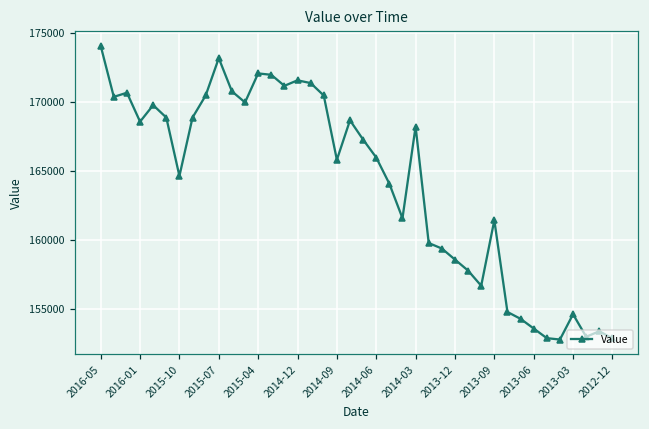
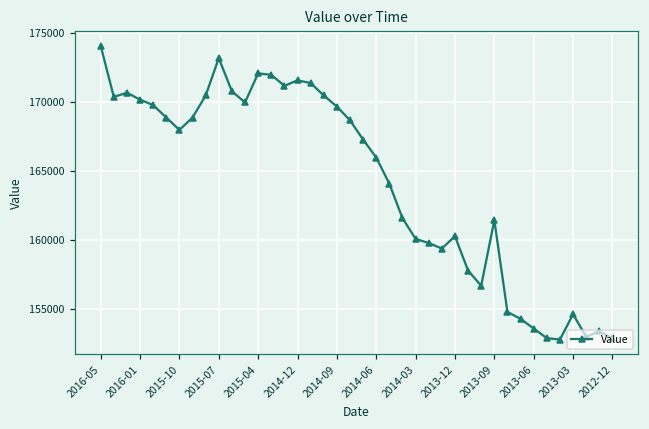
2016-01: 168600 -> 170200
2015-10: 164700 -> 168000
2014-09: 165800 -> 169700
2014-03: 168200 -> 160100
2013-12: 158600 -> 160300
